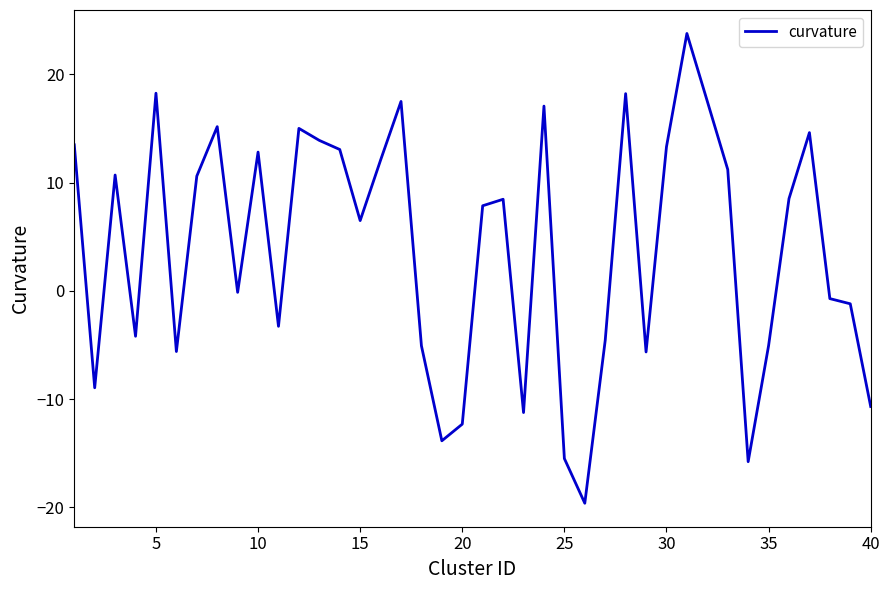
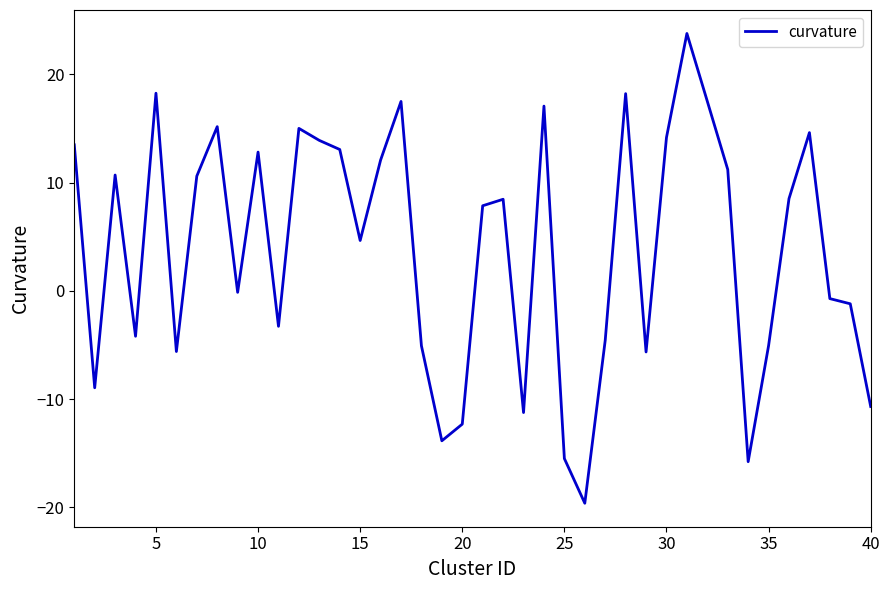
15: 6.5 -> 4.7
30: 13.3 -> 14.2
